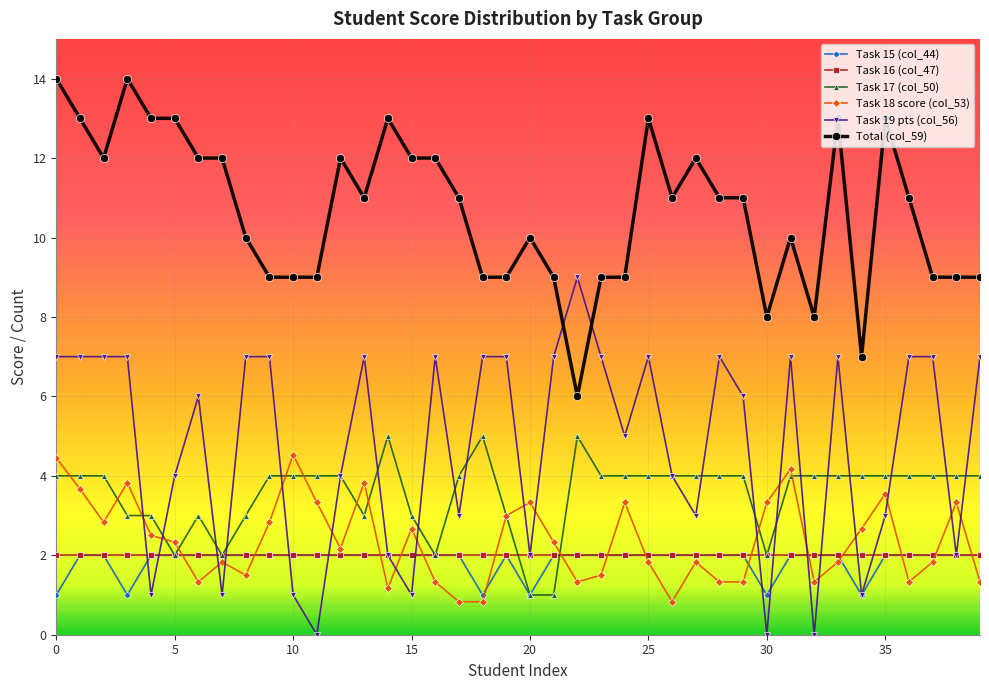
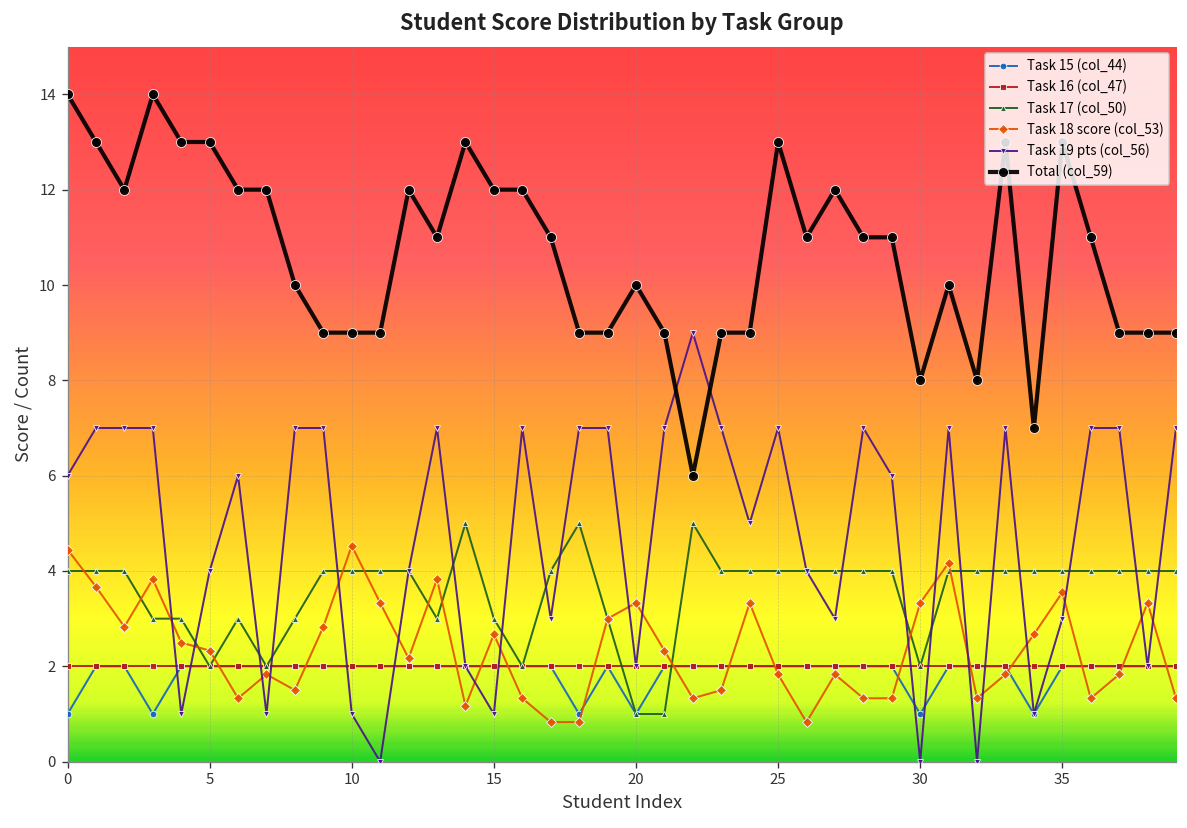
Task 19 pts (col_56), 0: 7 -> 6
